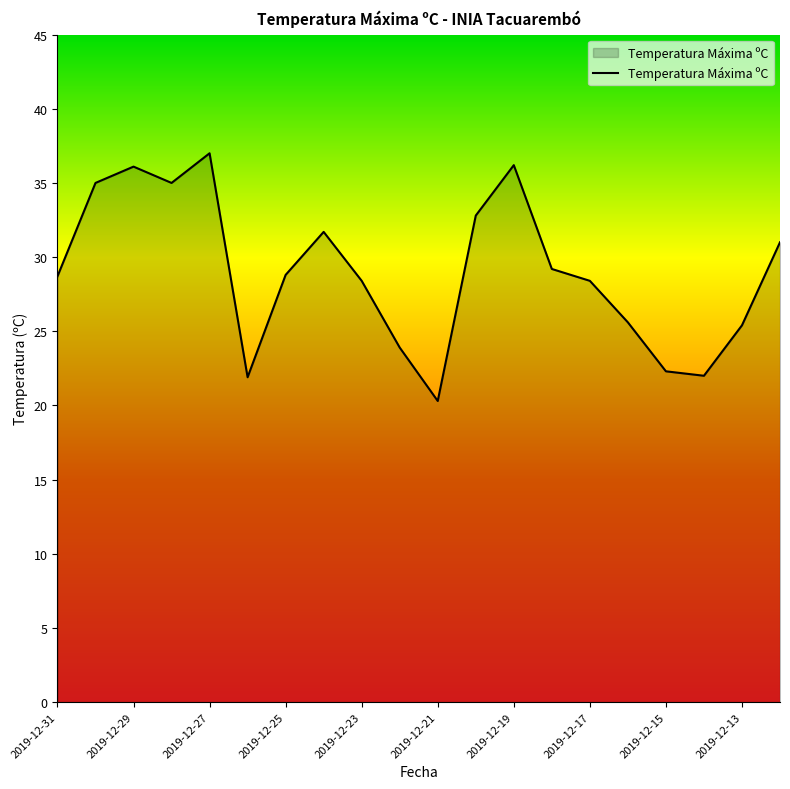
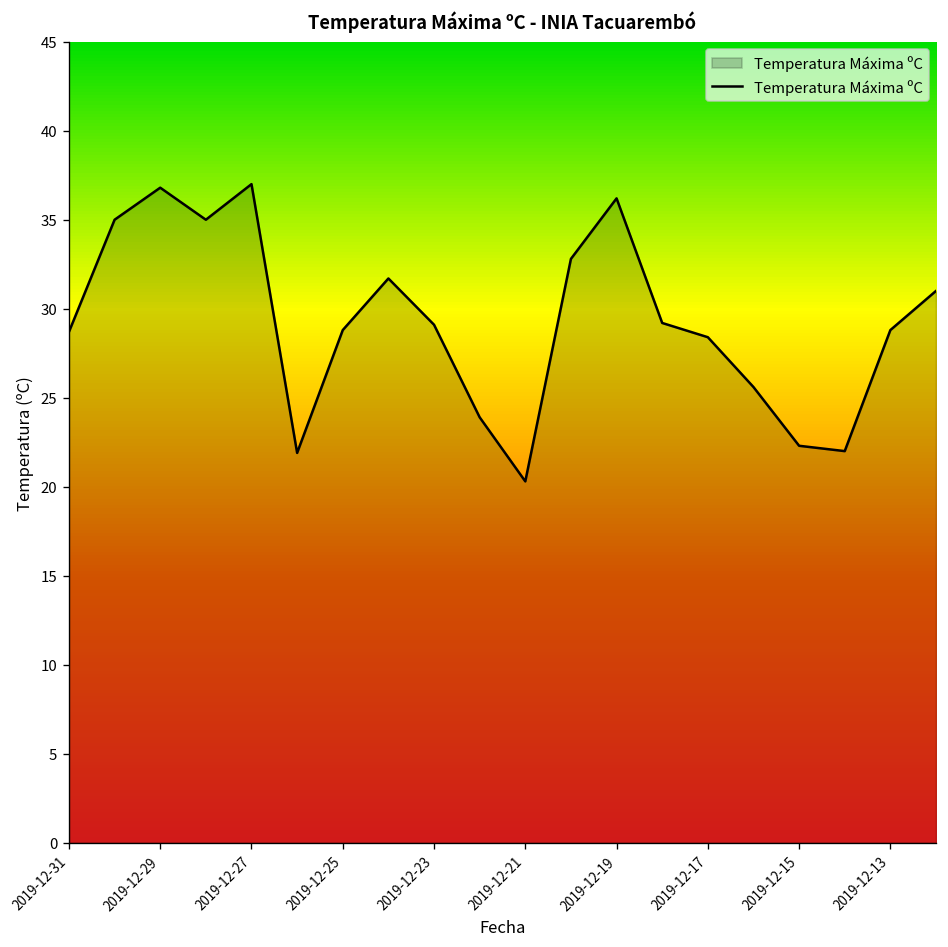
2019-12-29: 36.1 -> 36.8
2019-12-23: 28.4 -> 29.1
2019-12-13: 25.4 -> 28.8
